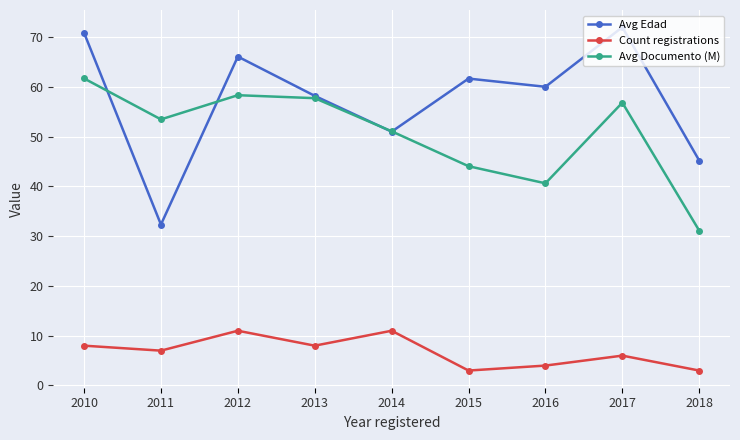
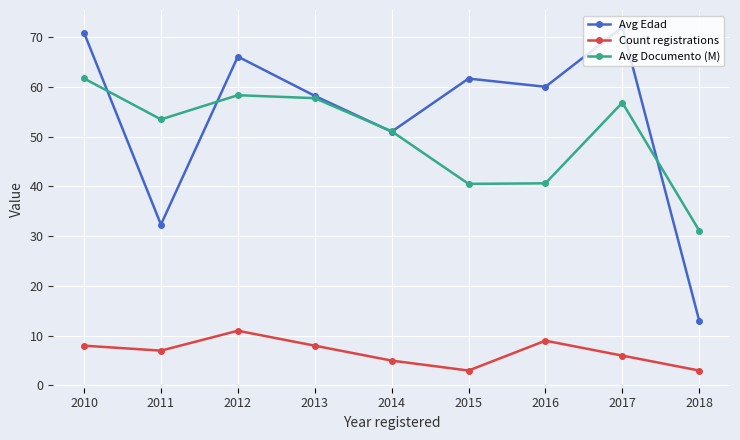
Count registrations, 2014: 11 -> 5
Avg Documento (M), 2015: 44 -> 41
Count registrations, 2016: 4 -> 9
Avg Edad, 2018: 45 -> 13
